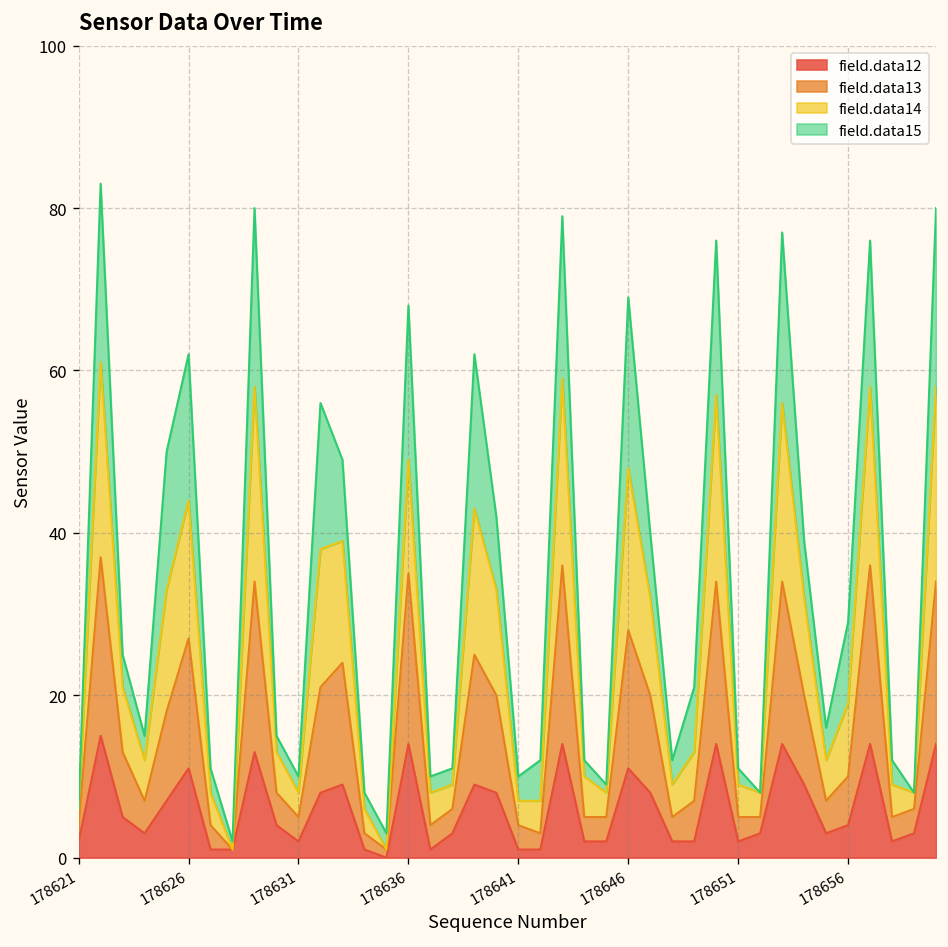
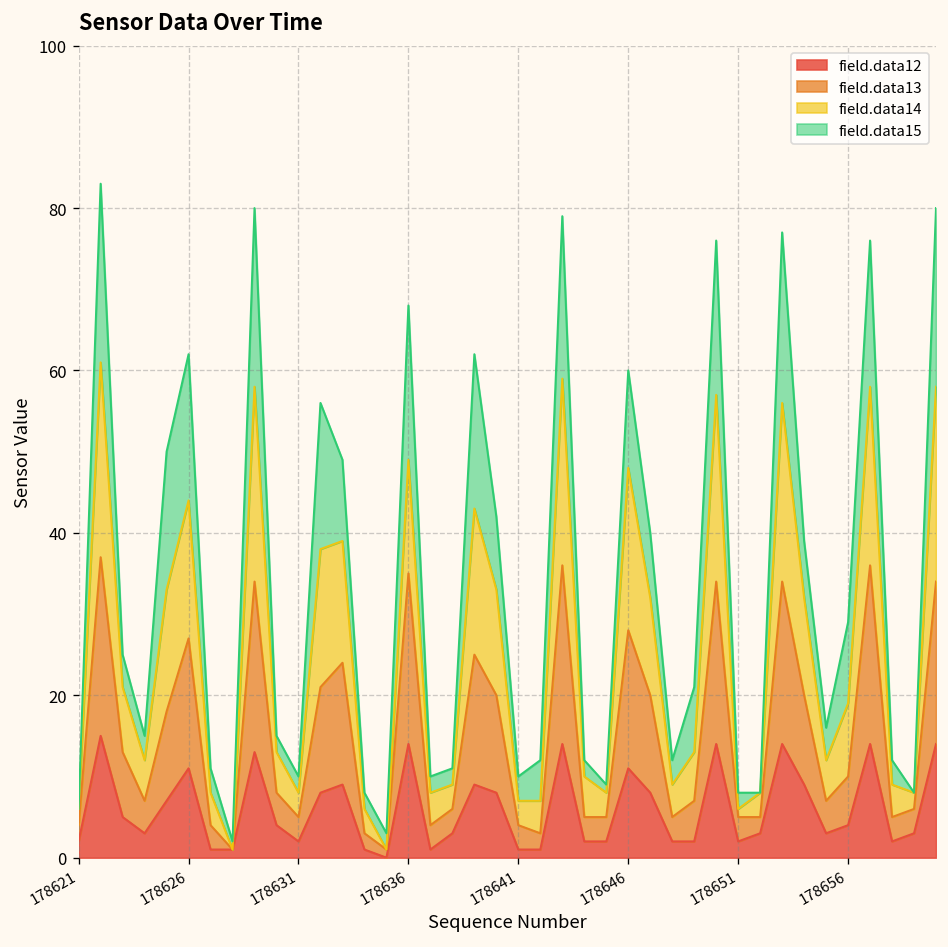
field.data15, 178646: 21 -> 12
field.data14, 178651: 4 -> 1
